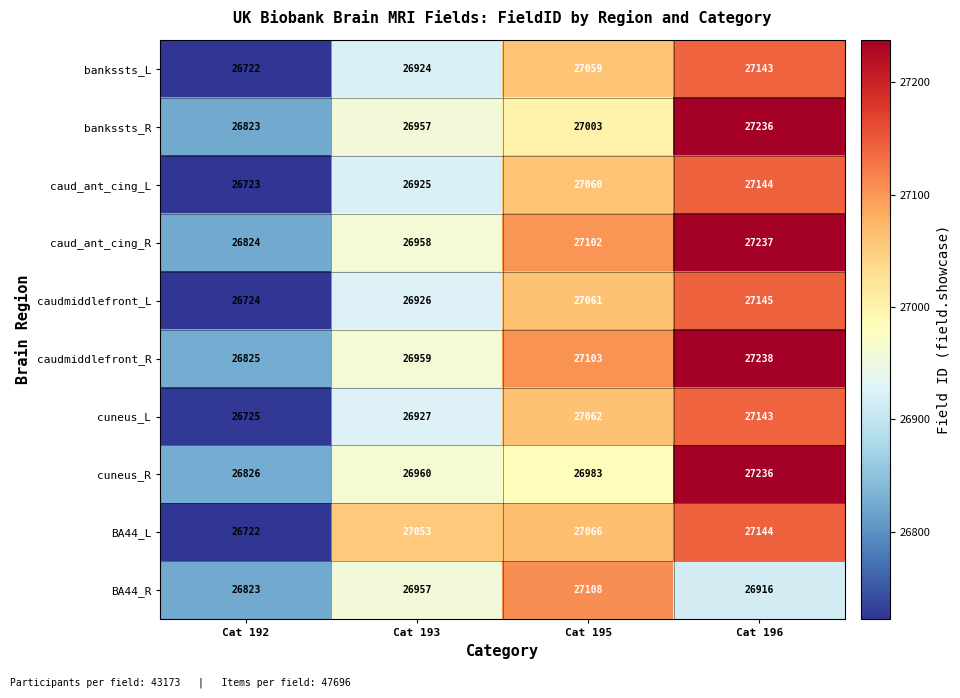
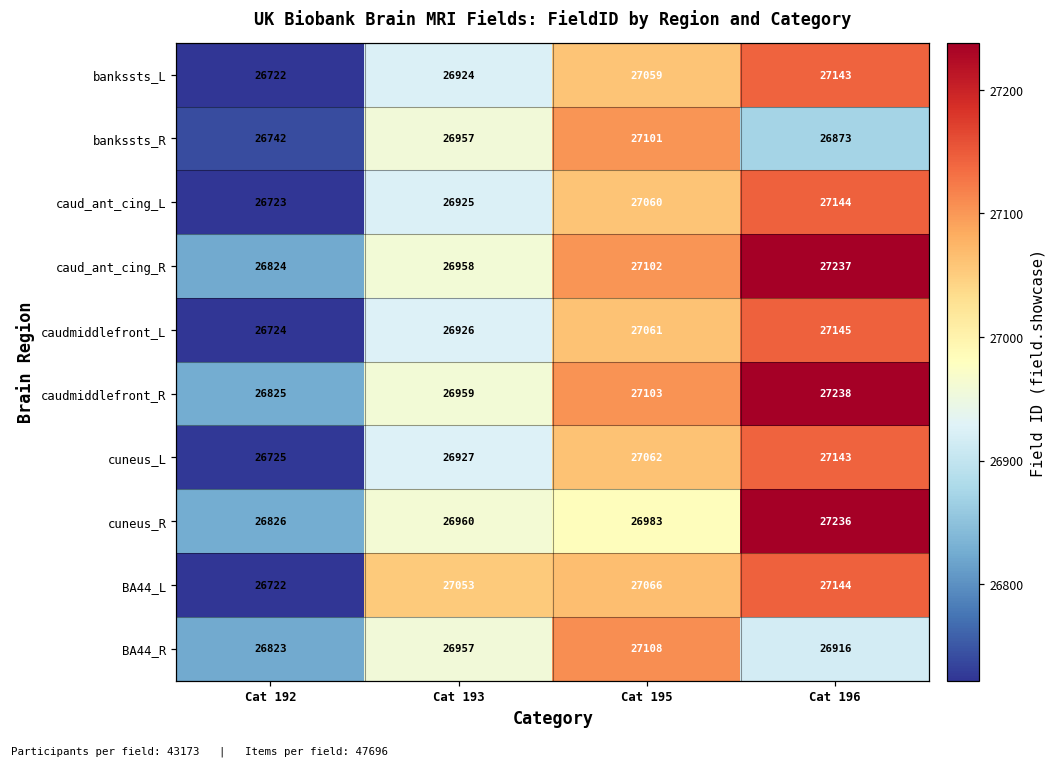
bankssts_R, Cat 192: 26823 -> 26742
bankssts_R, Cat 195: 27003 -> 27101
bankssts_R, Cat 196: 27236 -> 26873
